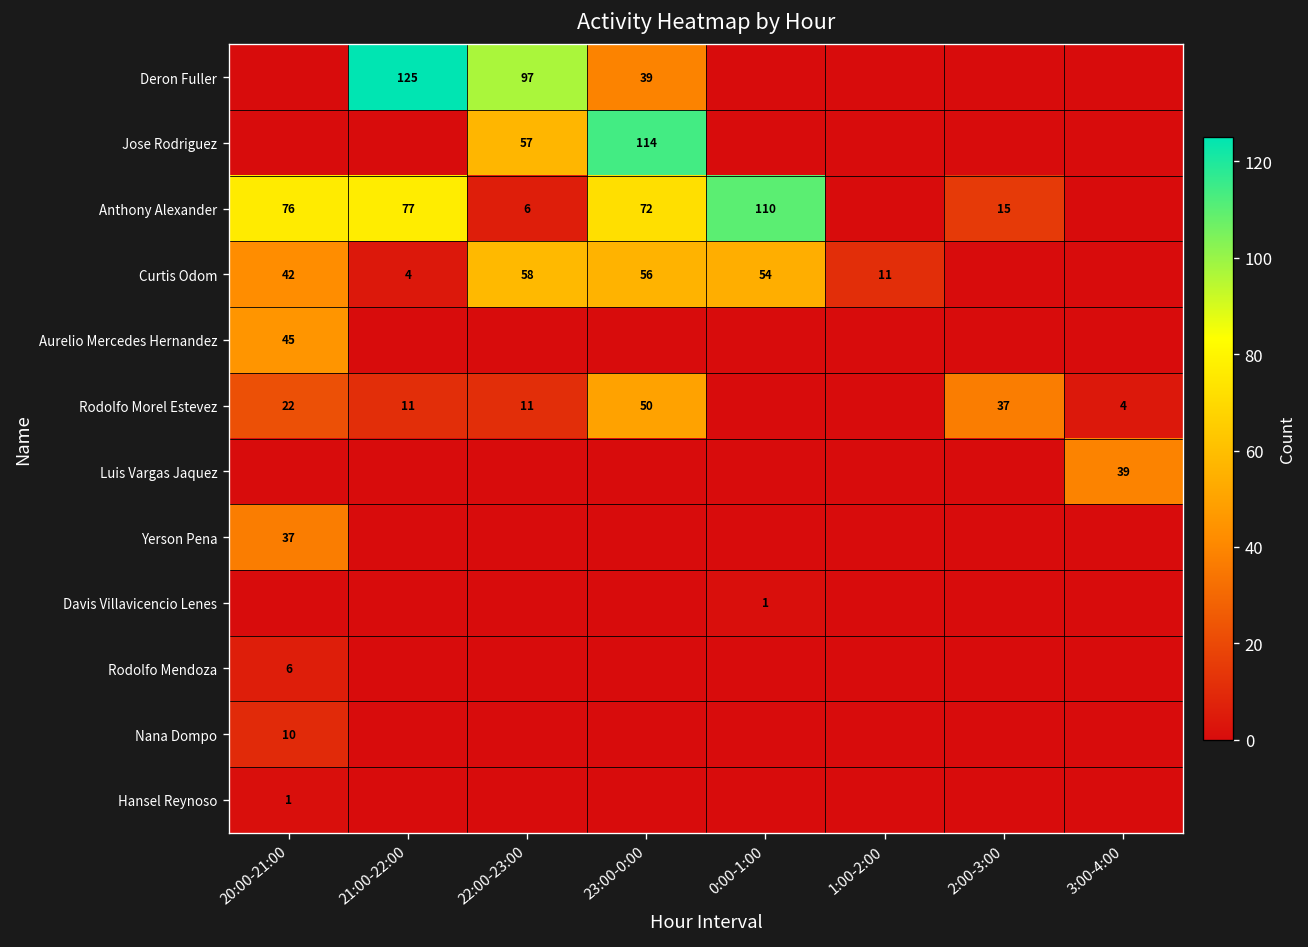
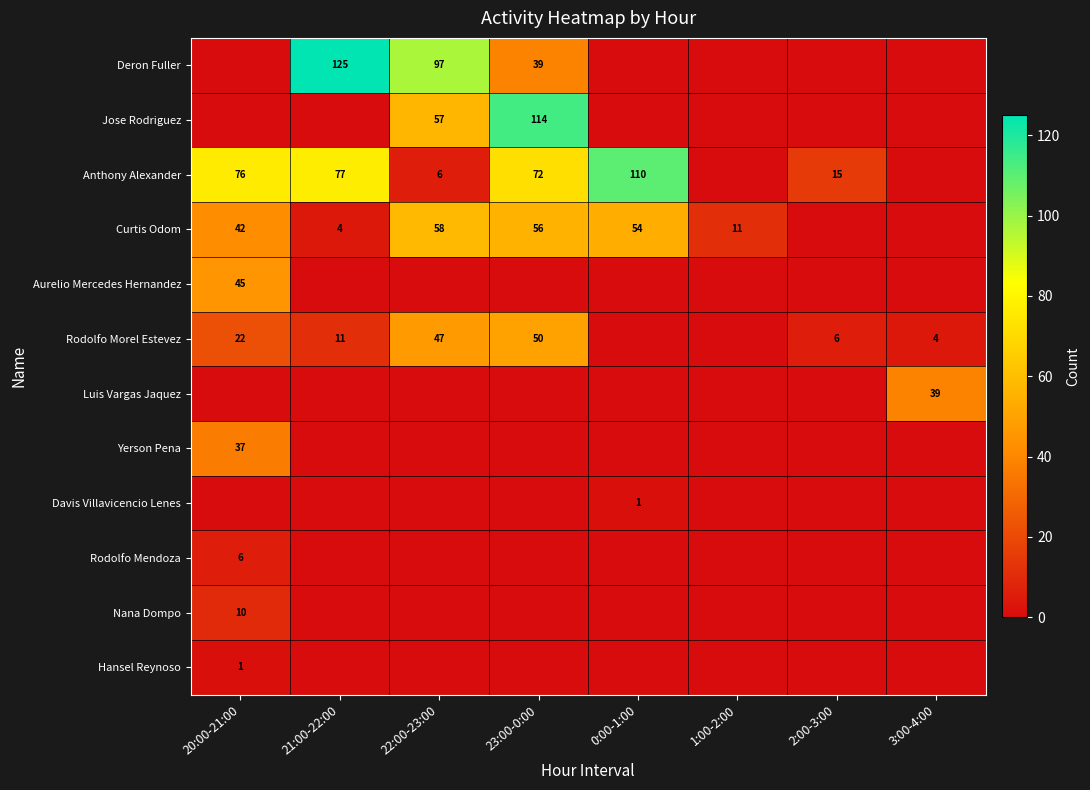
Rodolfo Morel Estevez, 22:00-23:00: 11 -> 47
Rodolfo Morel Estevez, 2:00-3:00: 37 -> 6
